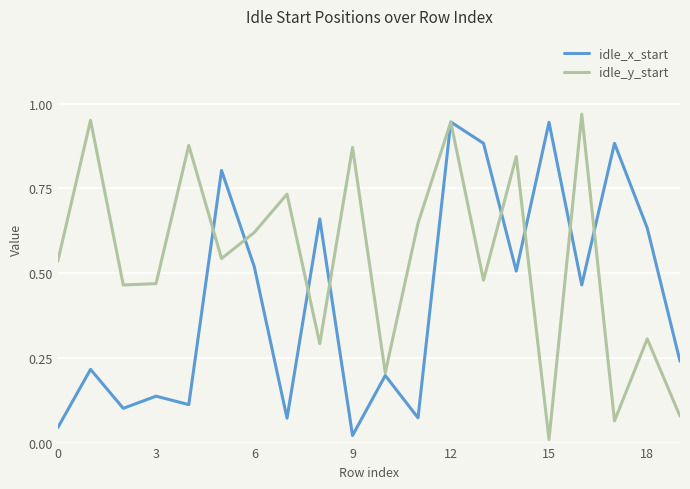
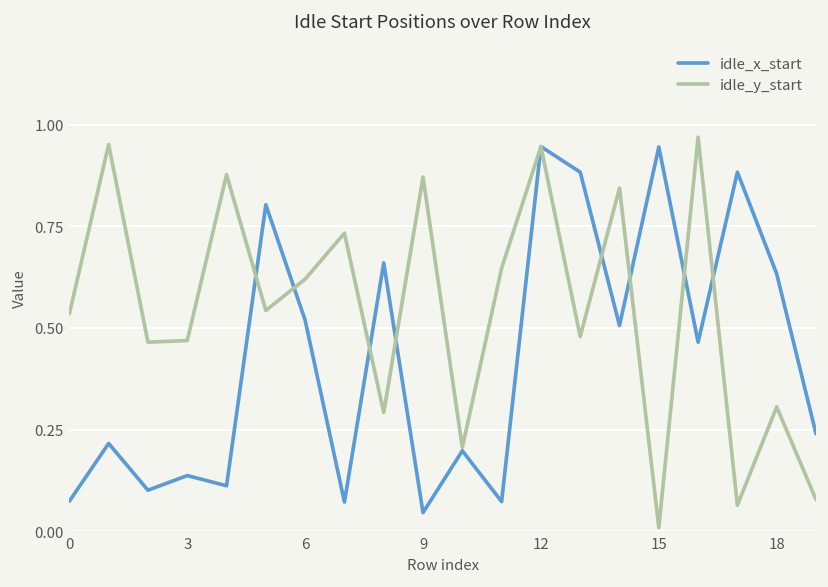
idle_x_start, 0: 0.04 -> 0.07
idle_x_start, 9: 0.02 -> 0.05
